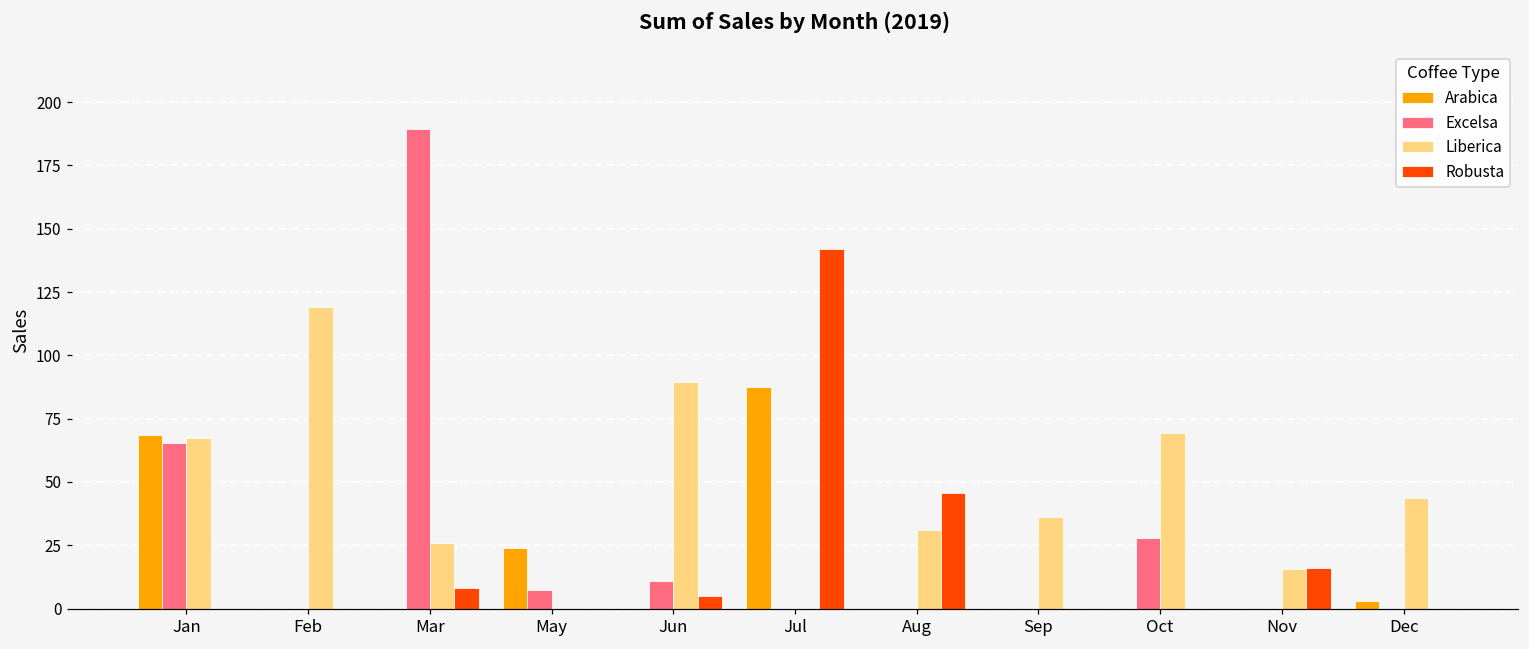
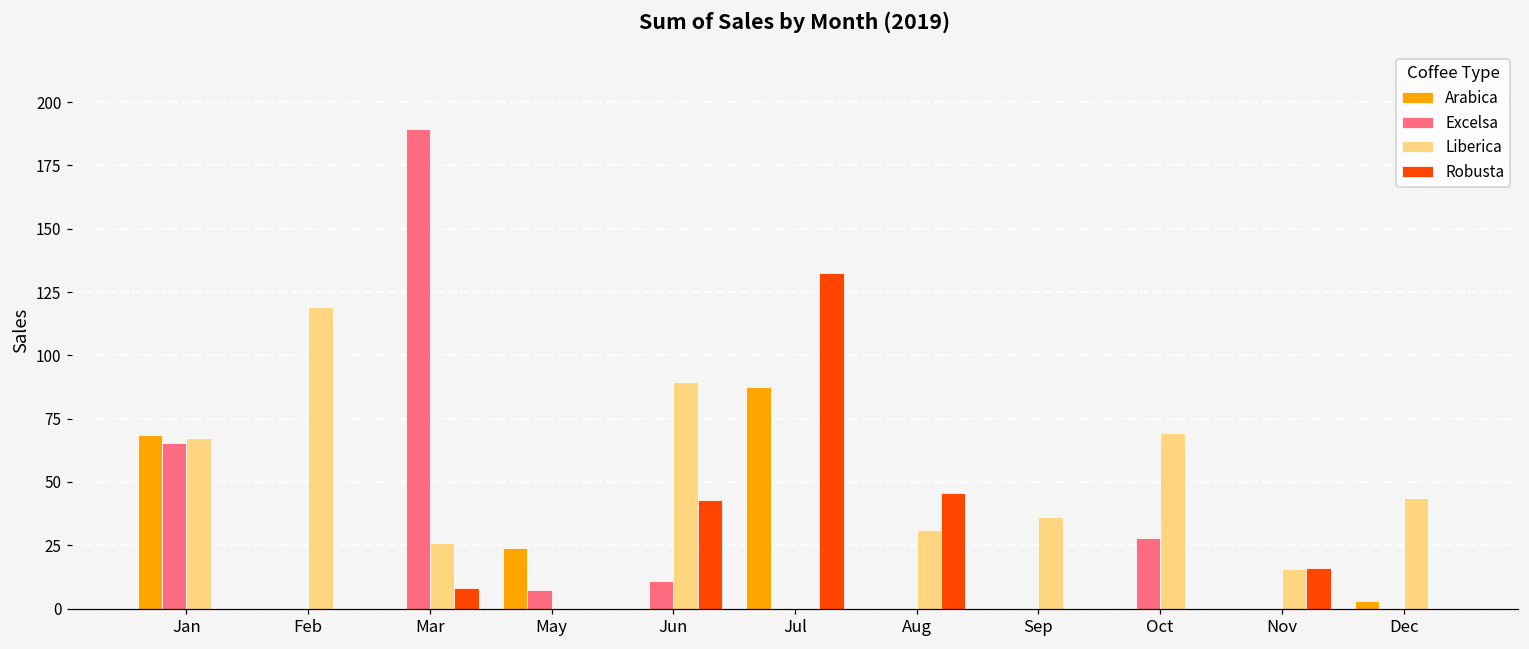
Robusta, Jun: 5 -> 43
Robusta, Jul: 142 -> 132
